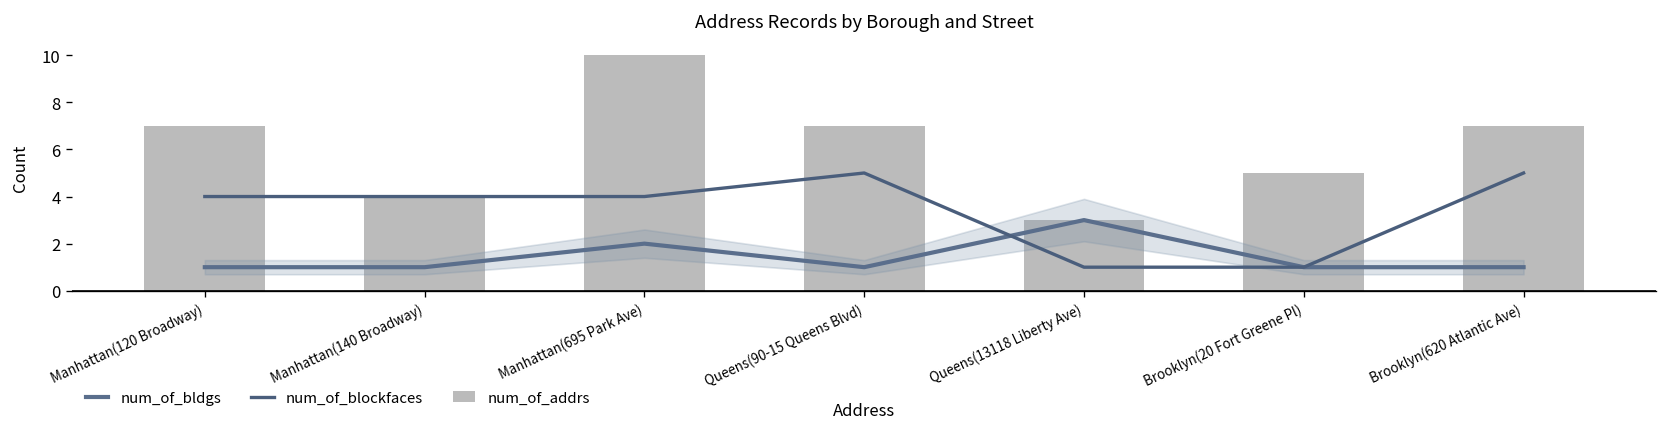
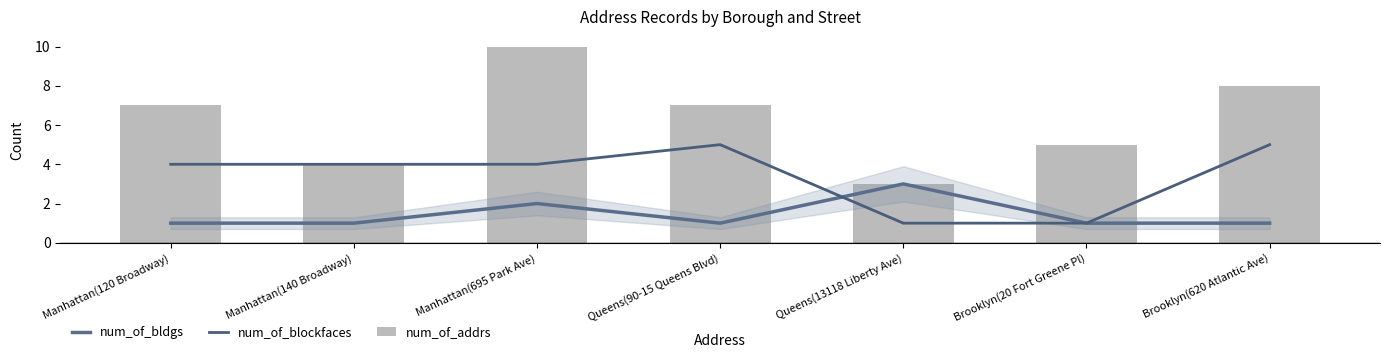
num_of_addrs, Brooklyn(620 Atlantic Ave): 7 -> 8
